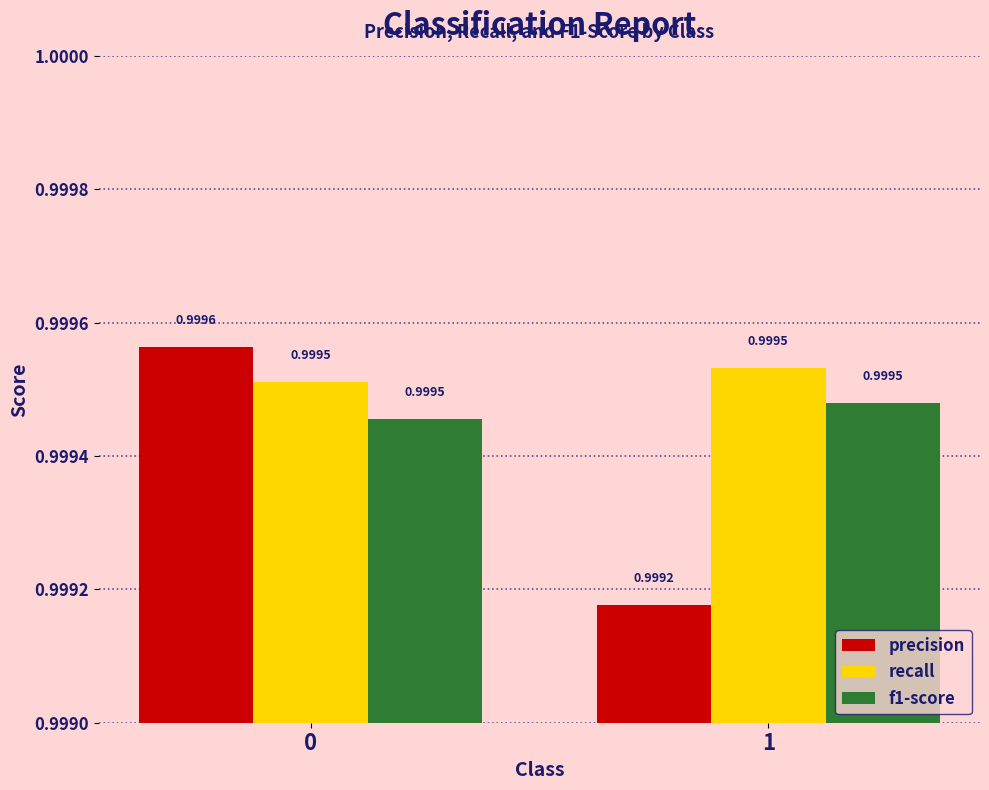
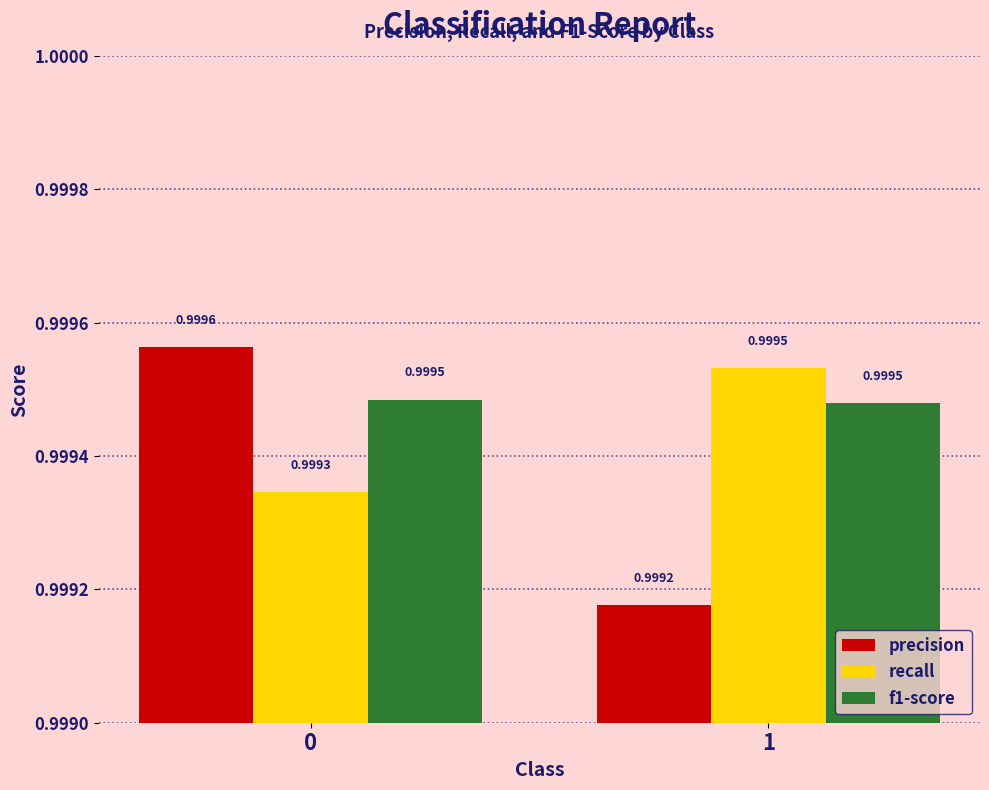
recall, 0: 0.9995 -> 0.9993
f1-score, 0: 0.99945 -> 0.99948
